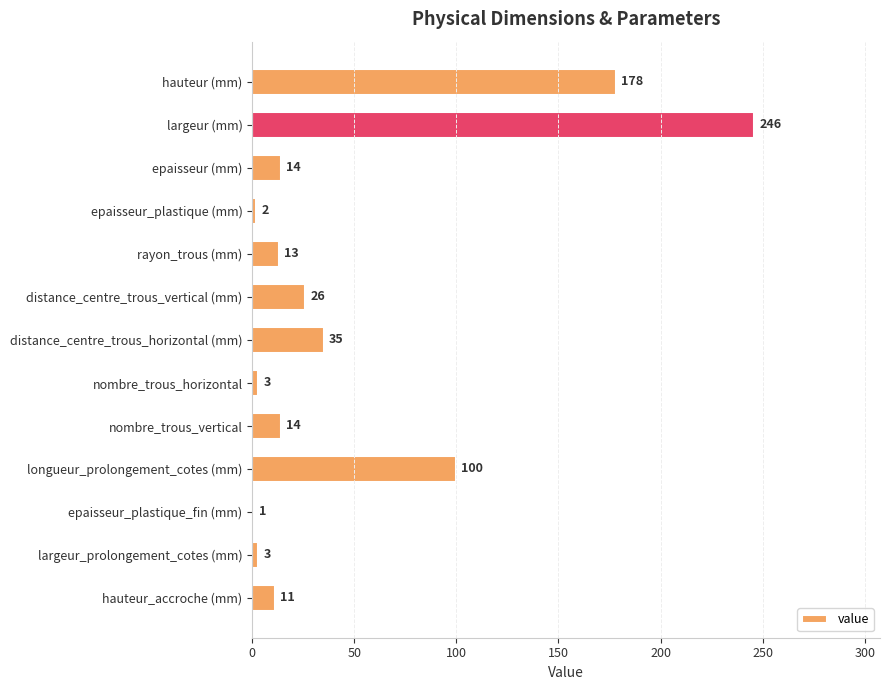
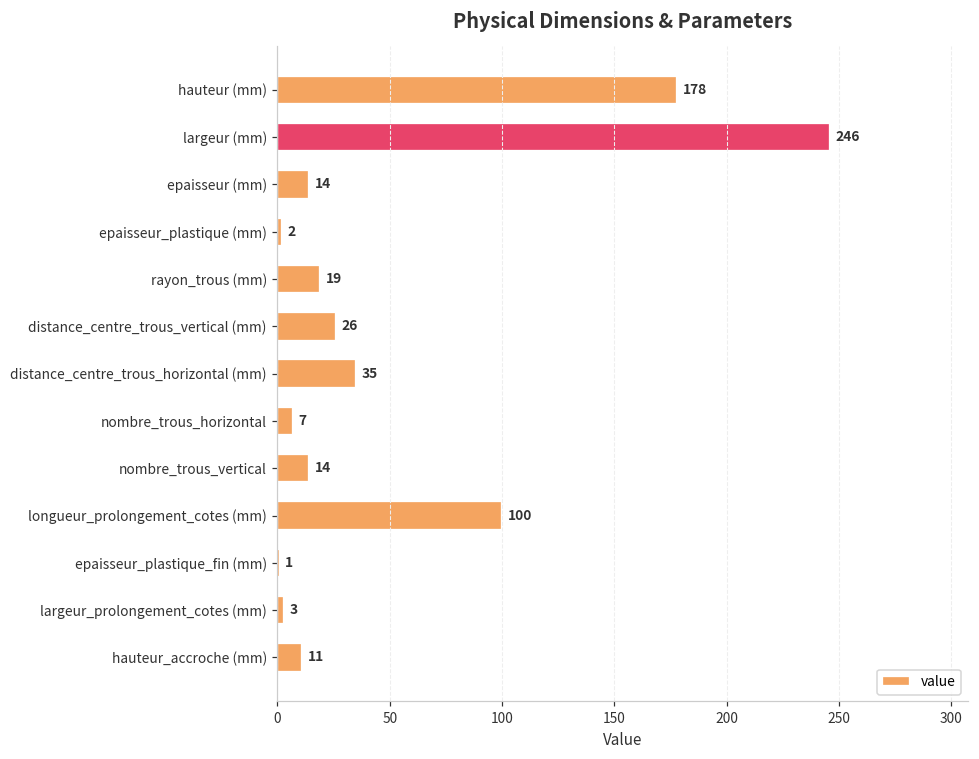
rayon_trous (mm): 13 -> 19
nombre_trous_horizontal: 3 -> 7
